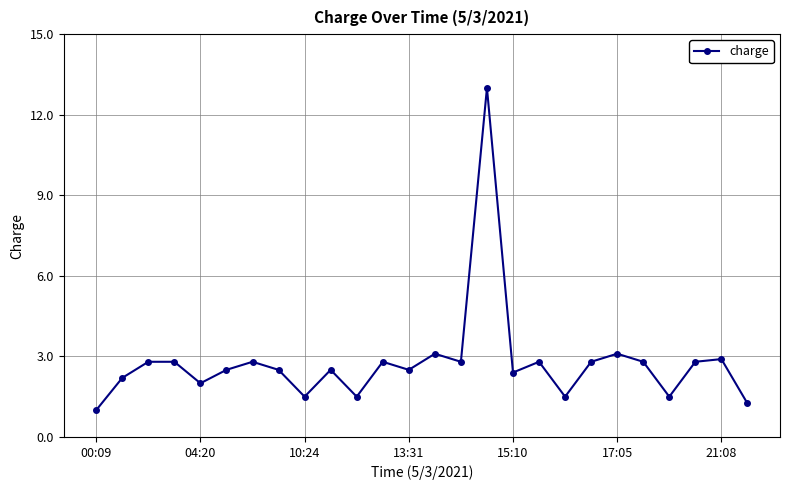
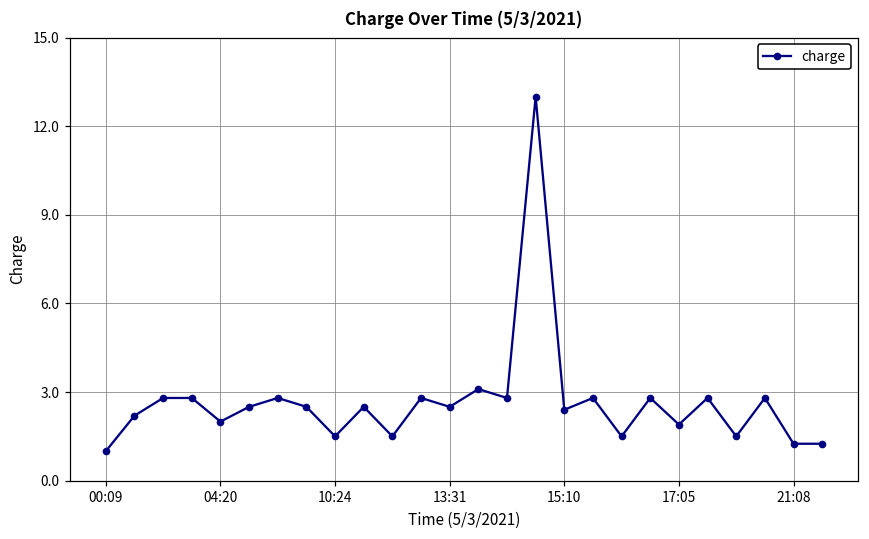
17:05: 3.1 -> 1.9
21:08: 2.9 -> 1.3
